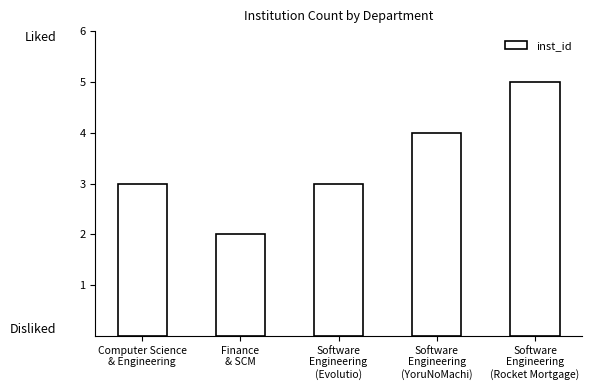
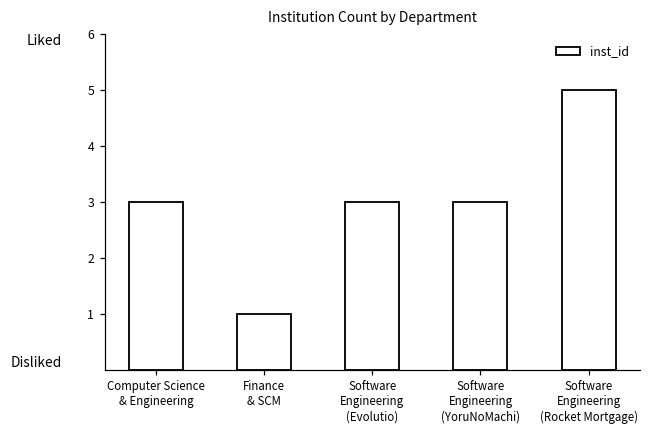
Finance & SCM: 2 -> 1
Software Engineering (YoruNoMachi): 4 -> 3
